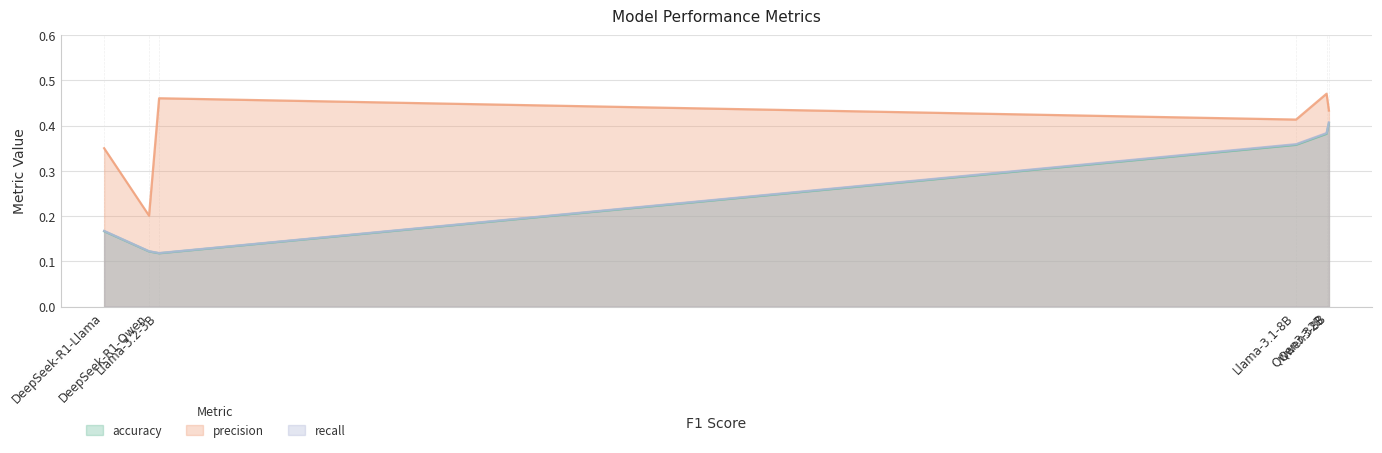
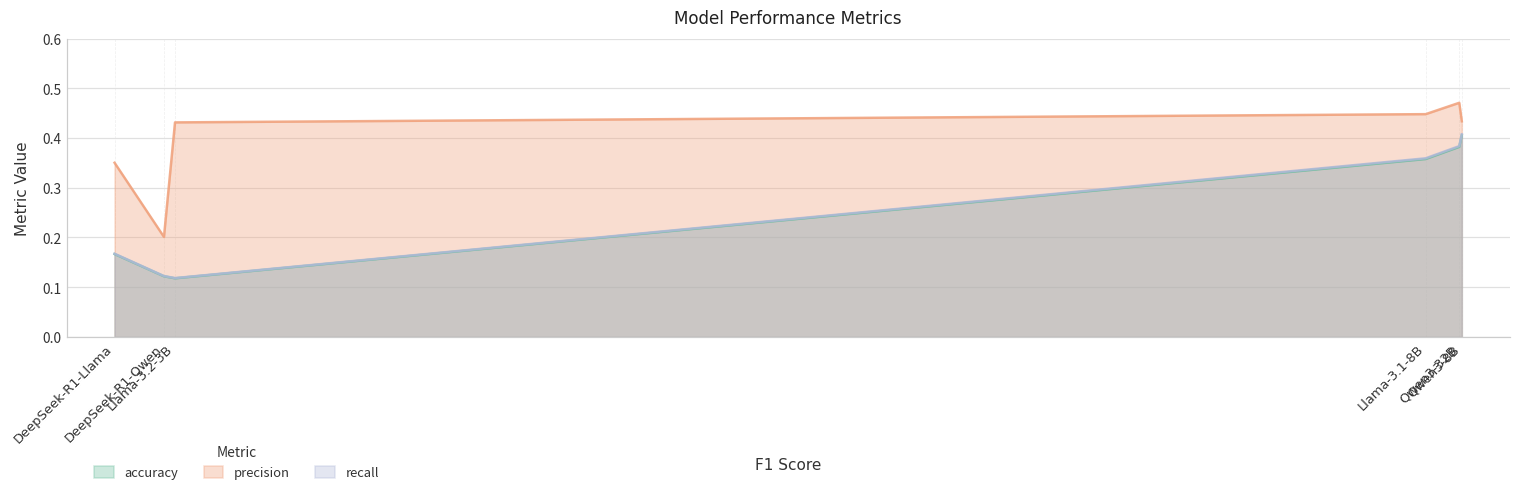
precision, Llama-3.2-3B: 0.46 -> 0.43
precision, Llama-3.1-8B: 0.41 -> 0.45
